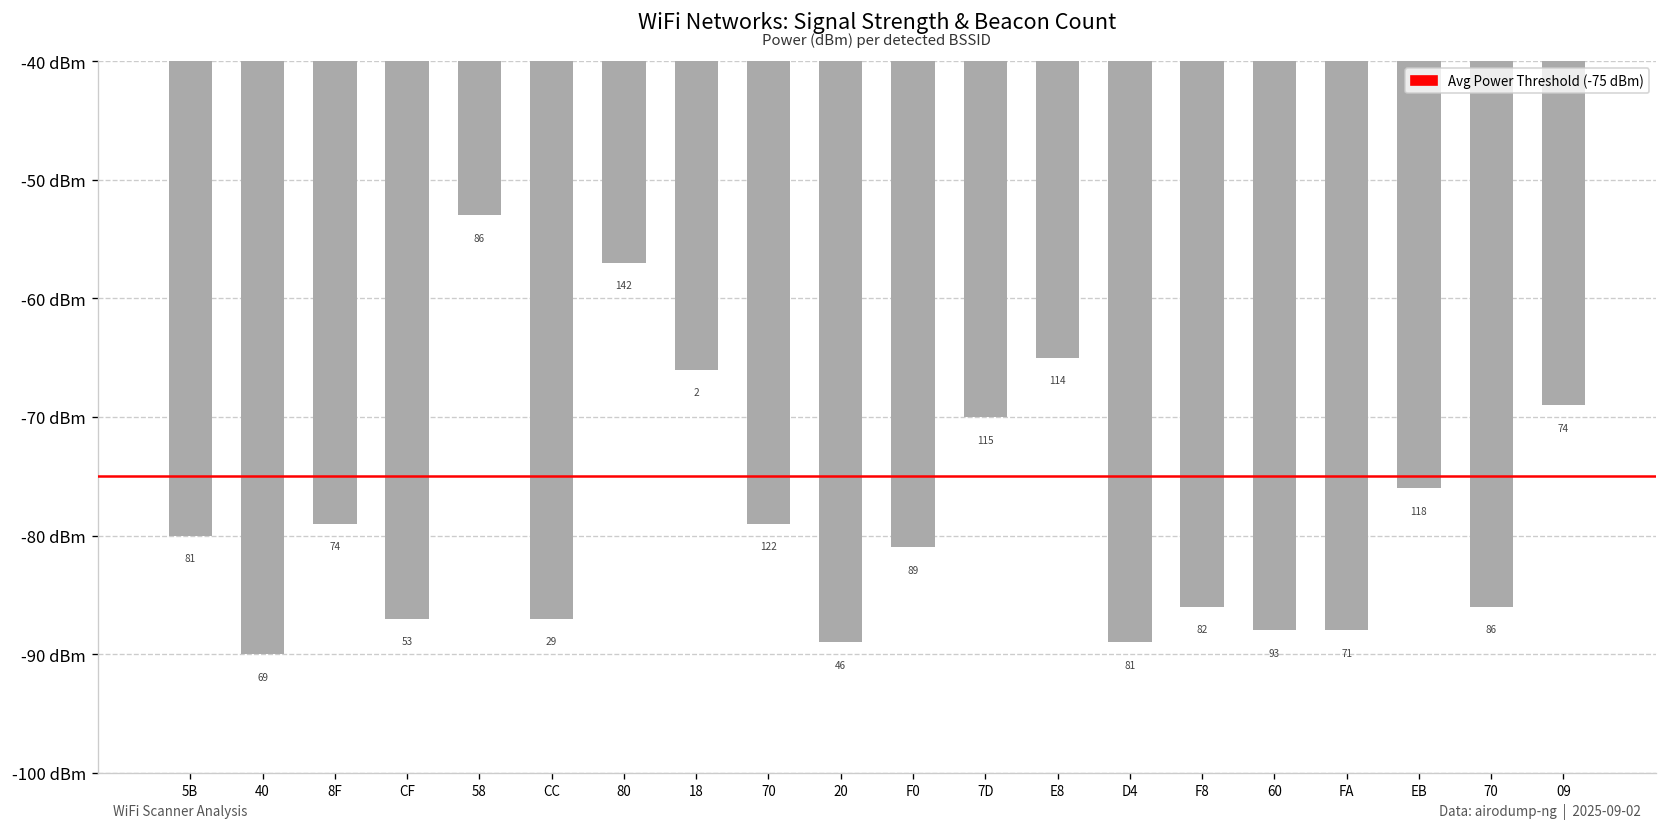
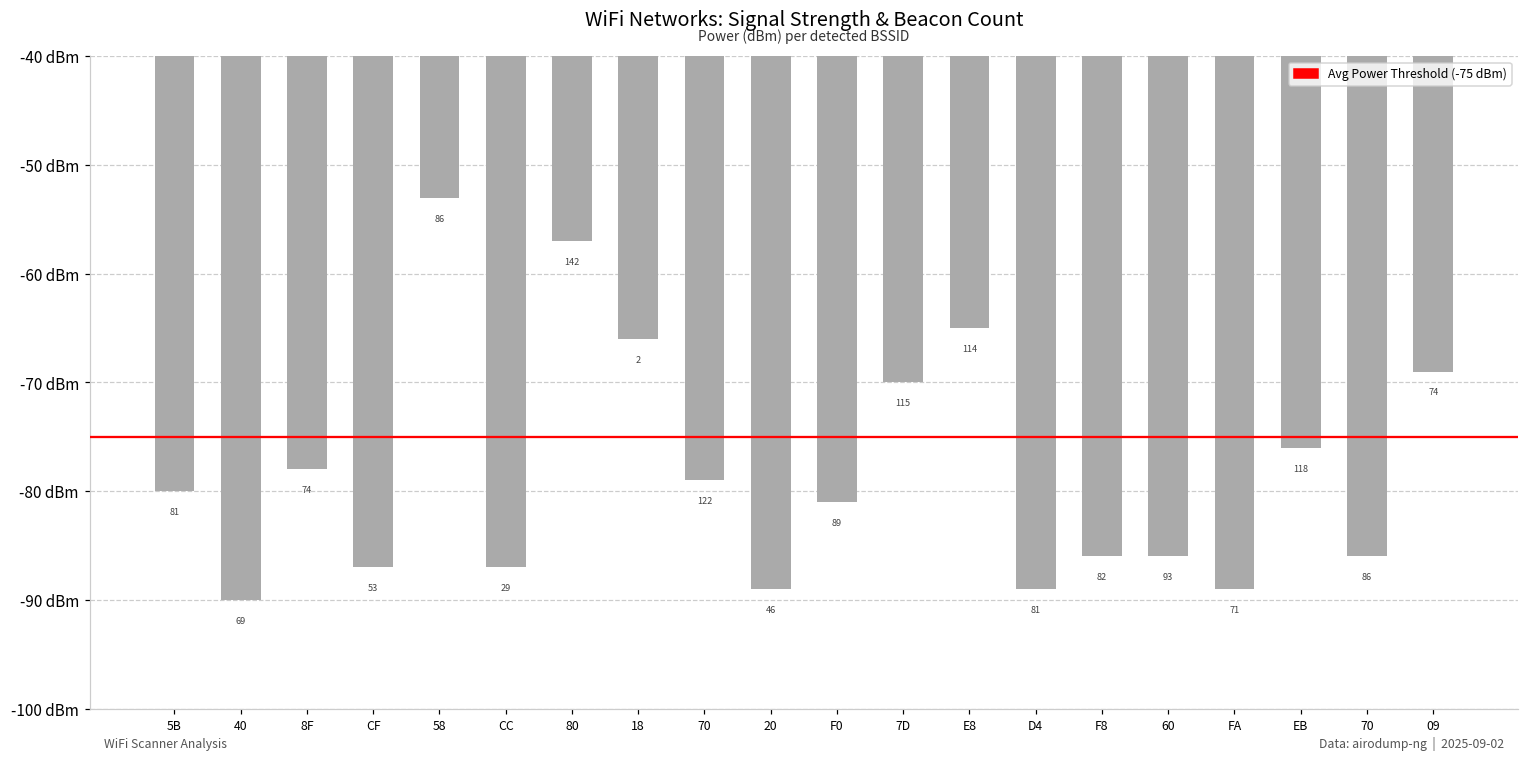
8F: -79 dBm -> -78 dBm
60: -88 dBm -> -86 dBm
FA: -88 dBm -> -89 dBm
